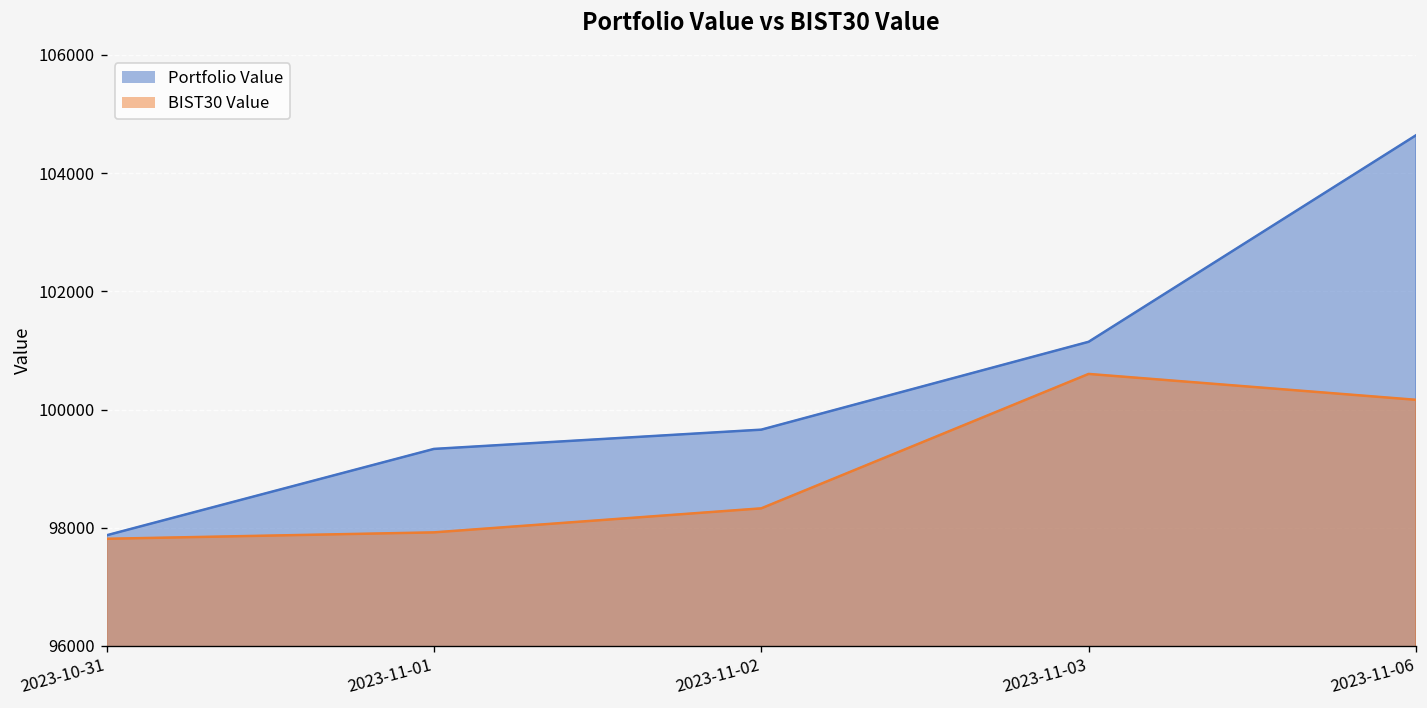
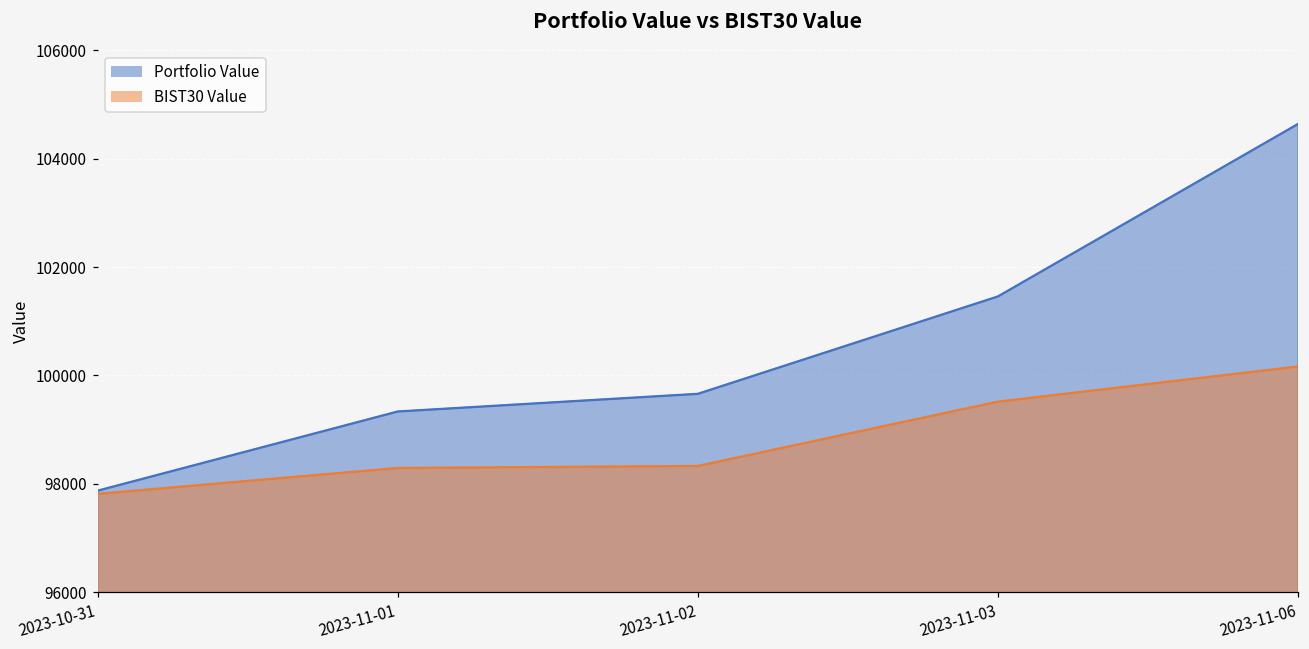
BIST30 Value, 2023-11-01: 97900 -> 98300
Portfolio Value, 2023-11-03: 101100 -> 101500
BIST30 Value, 2023-11-03: 100600 -> 99500
